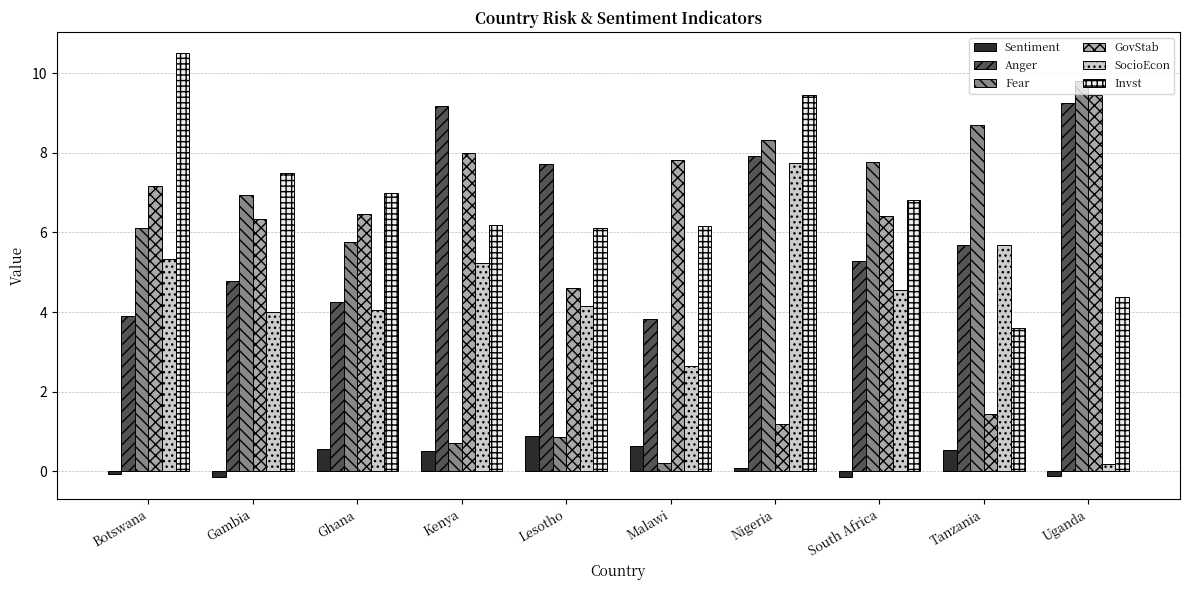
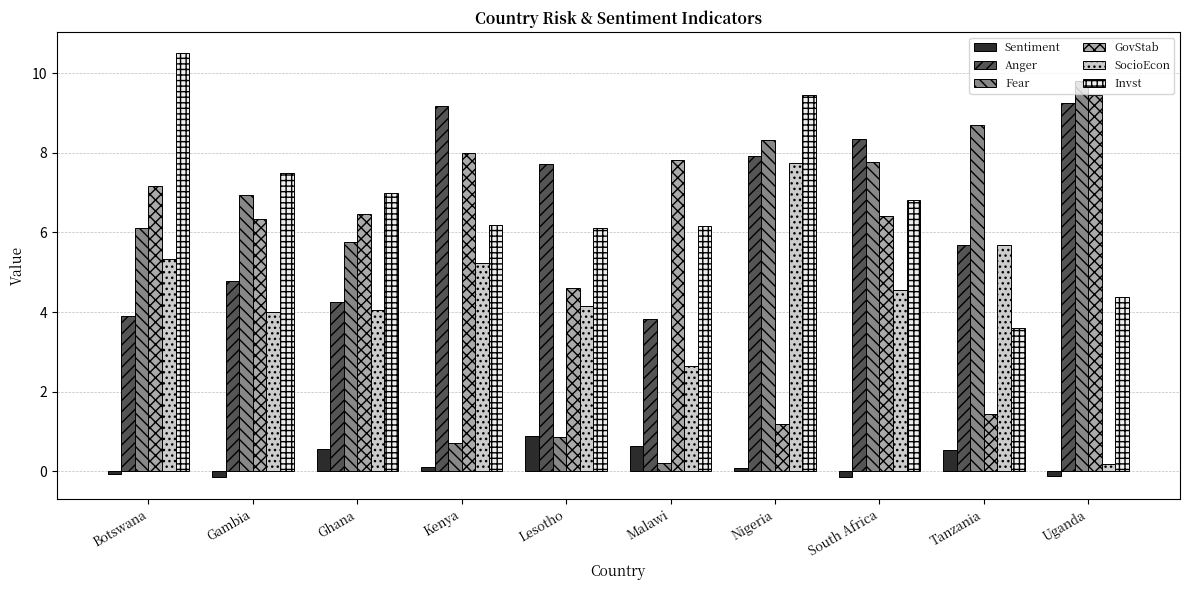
Sentiment, Kenya: 0.5 -> 0.1
Anger, South Africa: 5.3 -> 8.4
